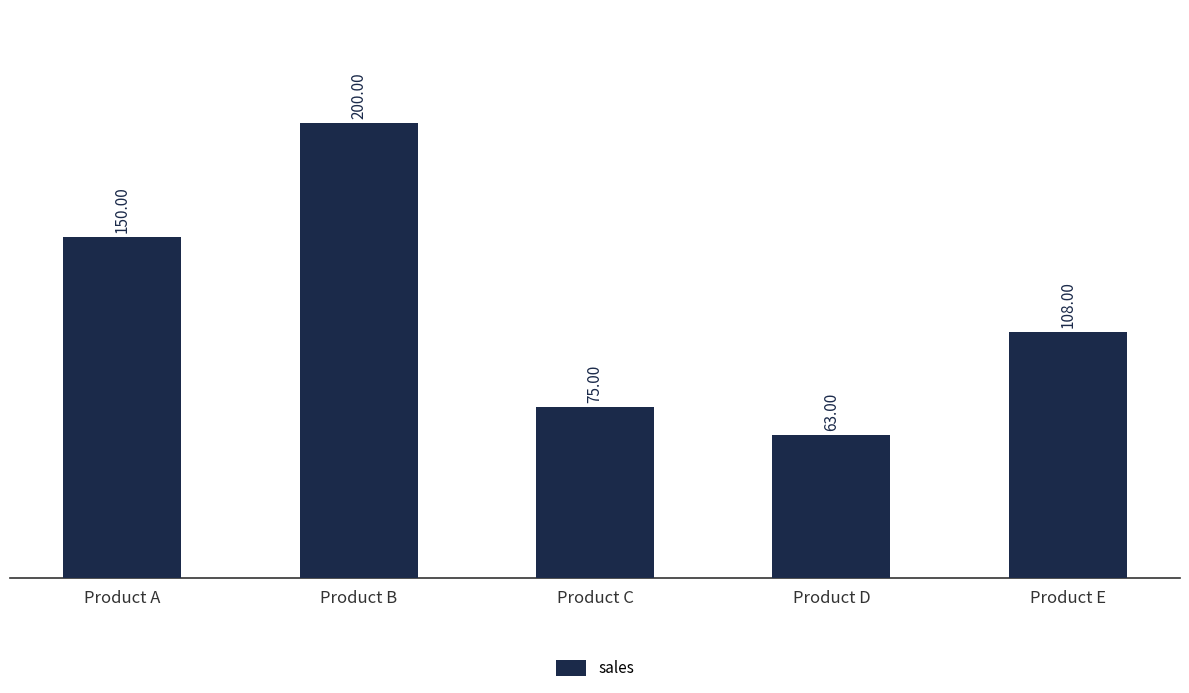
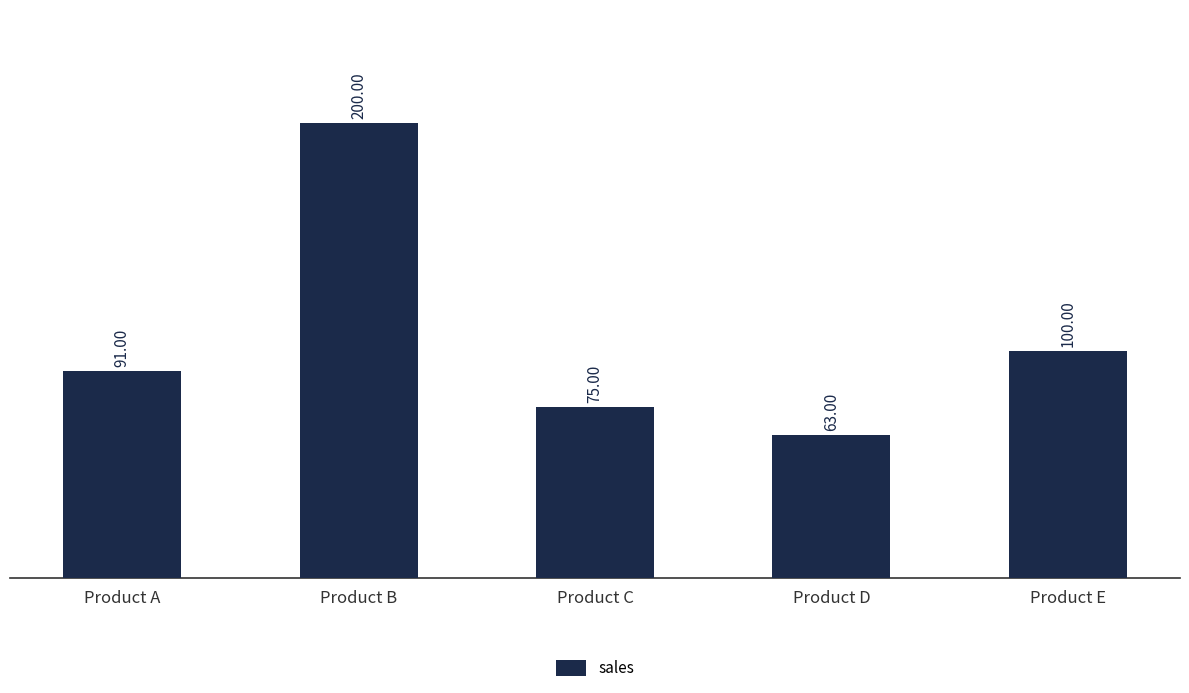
Product A: 150.00 -> 91.00
Product E: 108.00 -> 100.00
